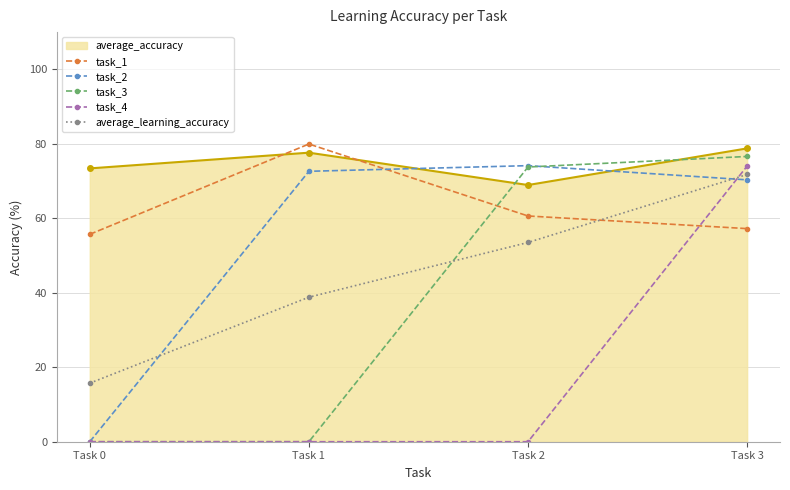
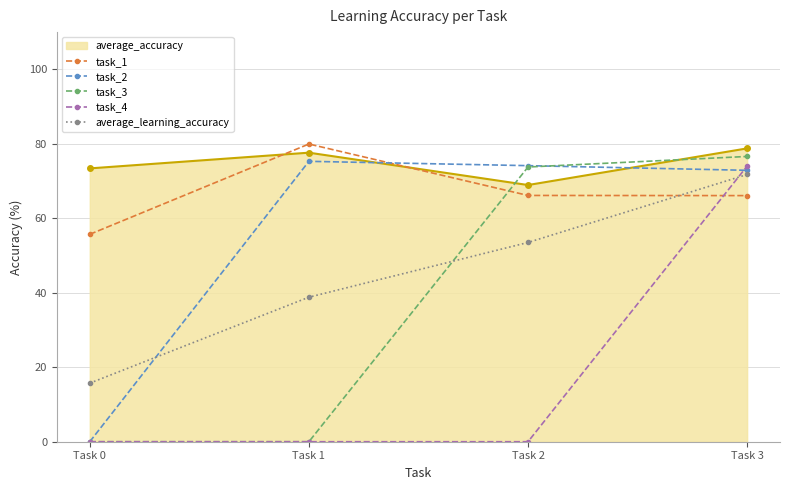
task_2, Task 1: 73 -> 75
task_1, Task 2: 61 -> 66
task_1, Task 3: 57 -> 66
task_2, Task 3: 70 -> 73
